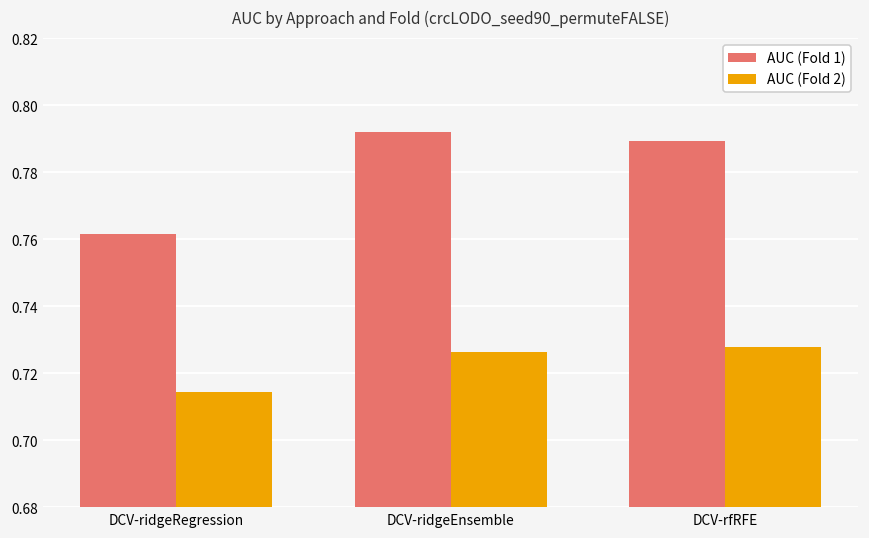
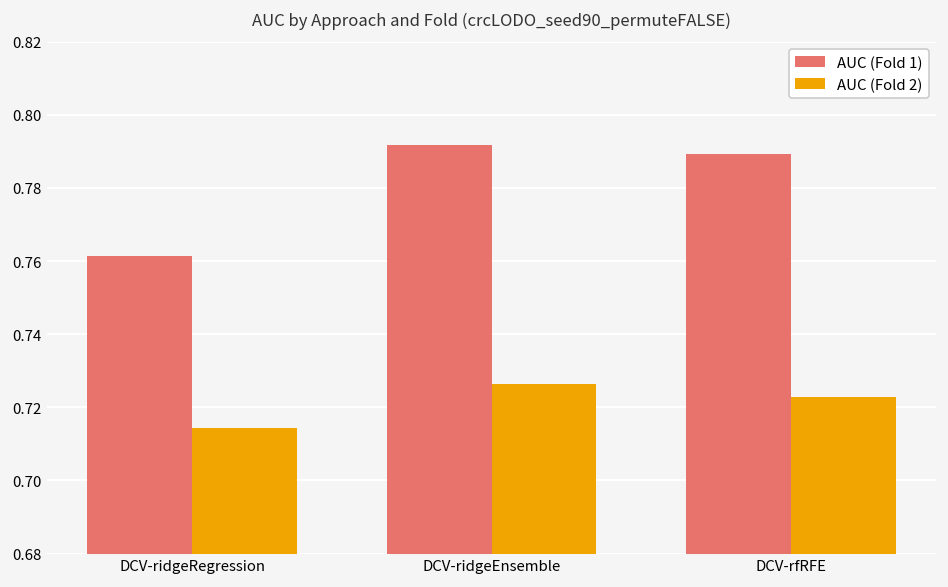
AUC (Fold 2), DCV-rfRFE: 0.728 -> 0.723
